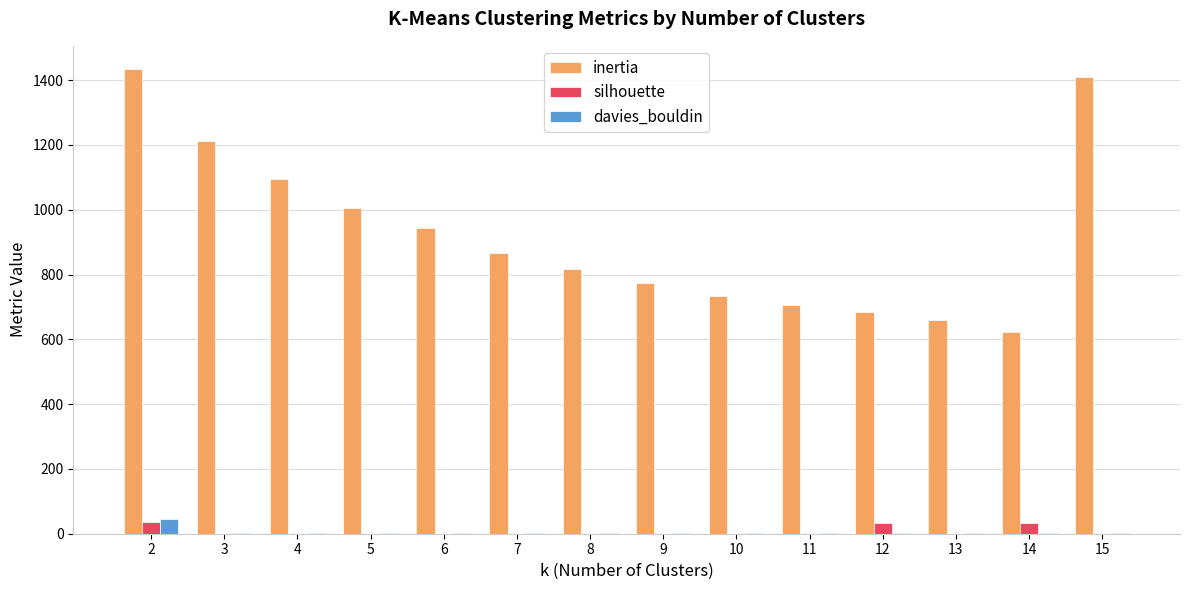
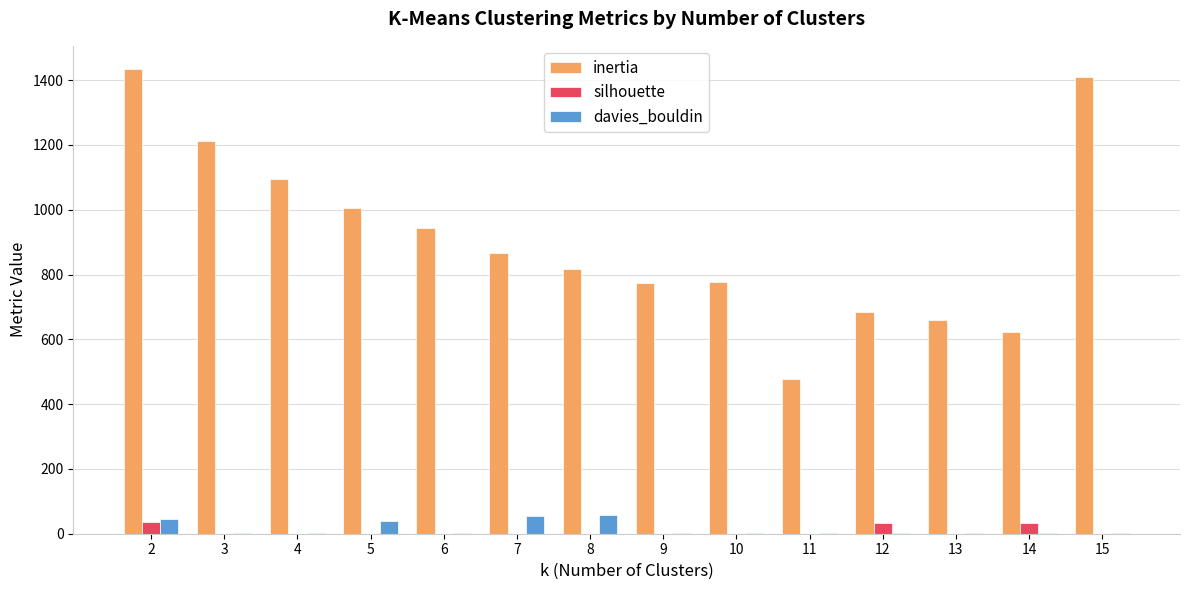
davies_bouldin, 5: 0 -> 40
davies_bouldin, 7: 0 -> 50
davies_bouldin, 8: 0 -> 60
inertia, 10: 730 -> 780
inertia, 11: 710 -> 480
